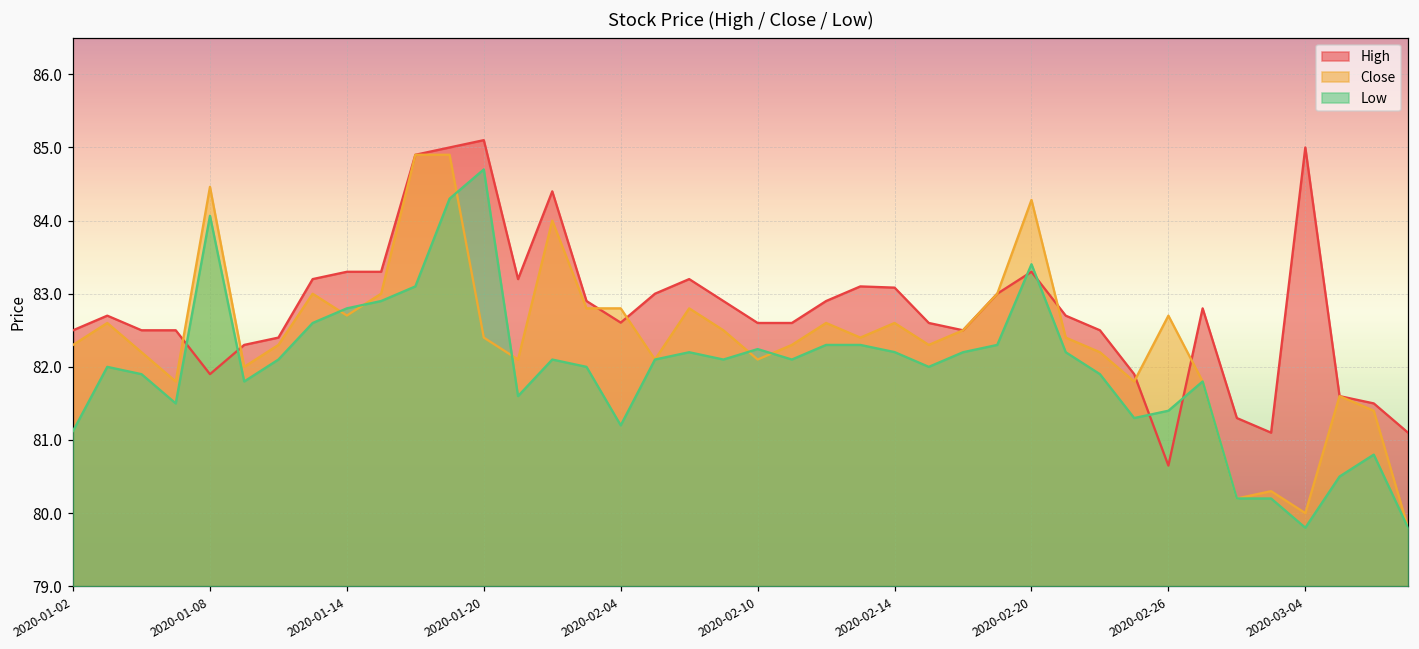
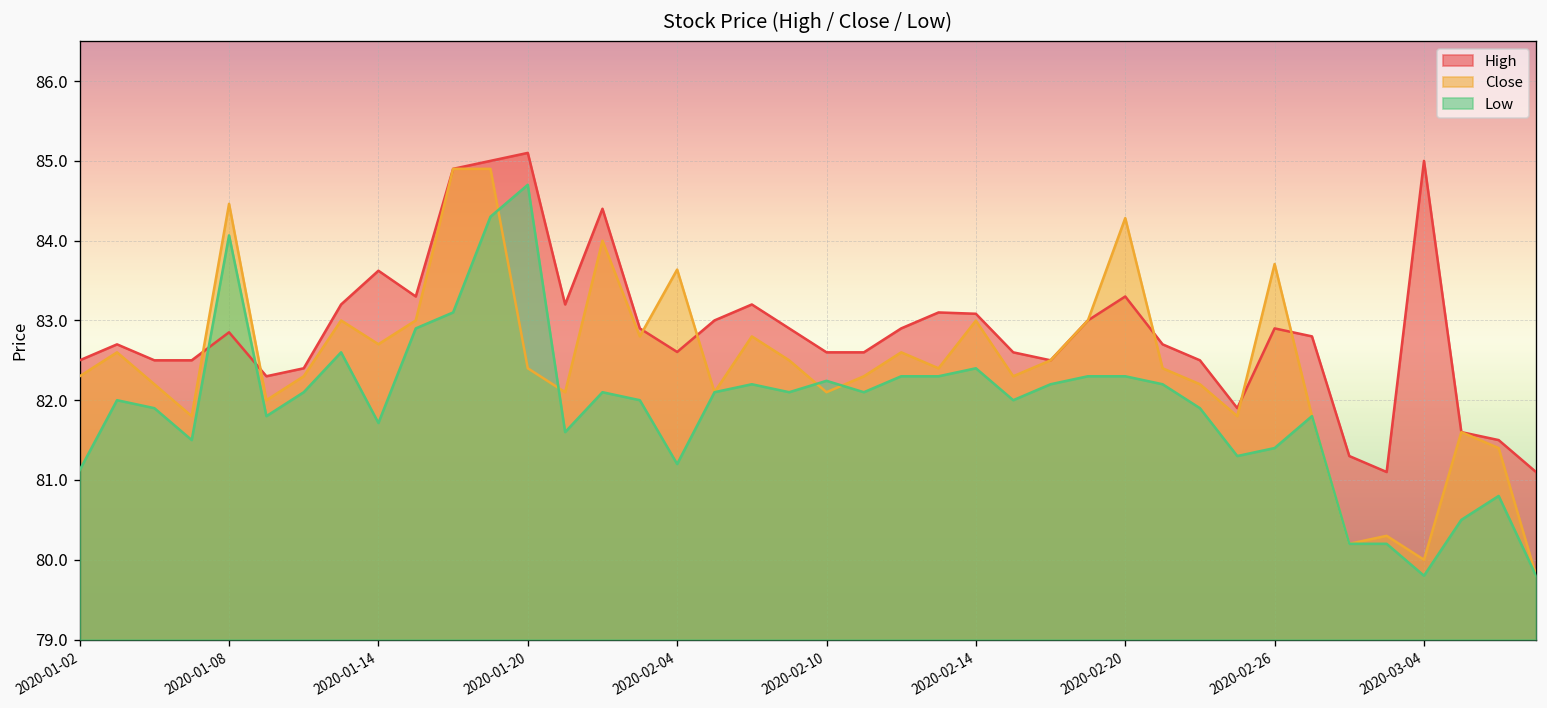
High, 2020-01-08: 81.9 -> 82.9
High, 2020-01-14: 83.3 -> 83.6
Low, 2020-01-14: 82.8 -> 81.7
Close, 2020-02-04: 82.8 -> 83.6
Close, 2020-02-14: 82.6 -> 83.0
Low, 2020-02-14: 82.2 -> 82.4
Low, 2020-02-20: 83.4 -> 82.3
High, 2020-02-26: 80.6 -> 82.9
Close, 2020-02-26: 82.7 -> 83.7
